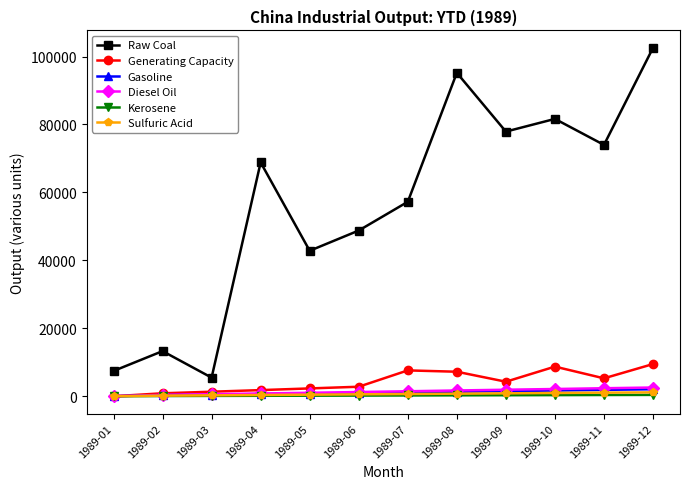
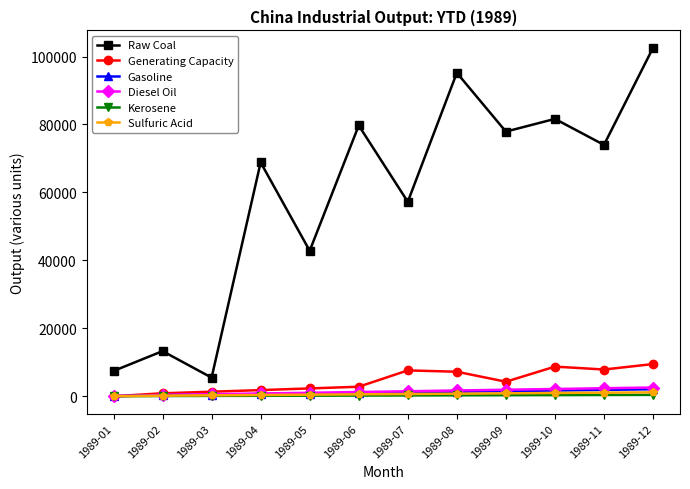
Raw Coal, 1989-06: 49000 -> 80000
Generating Capacity, 1989-11: 5000 -> 8000
